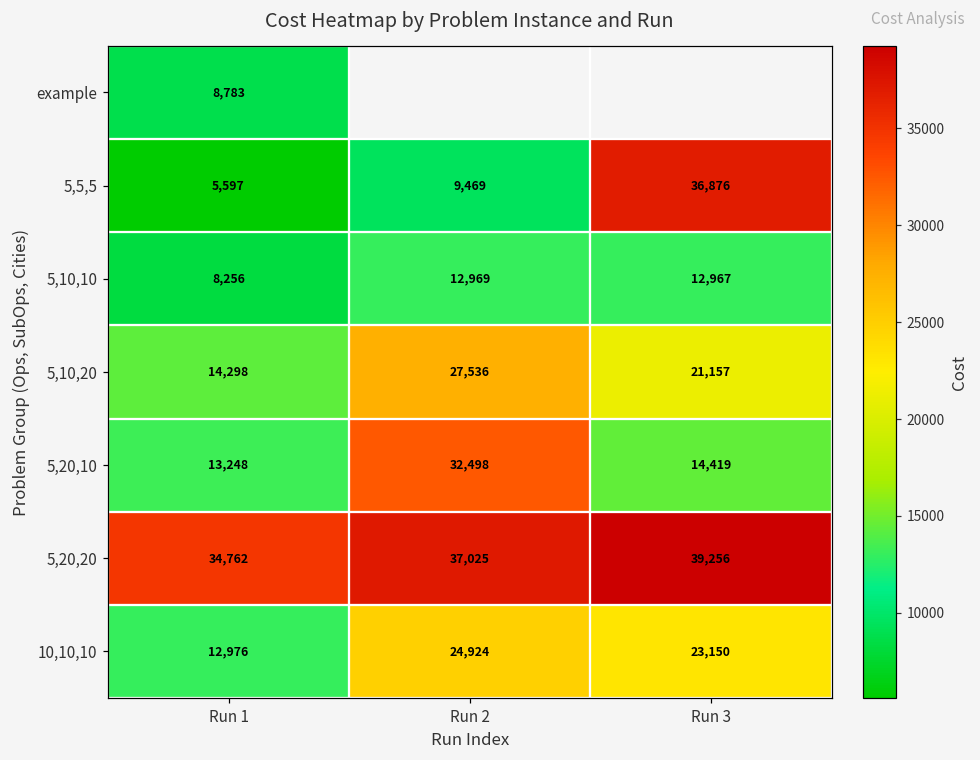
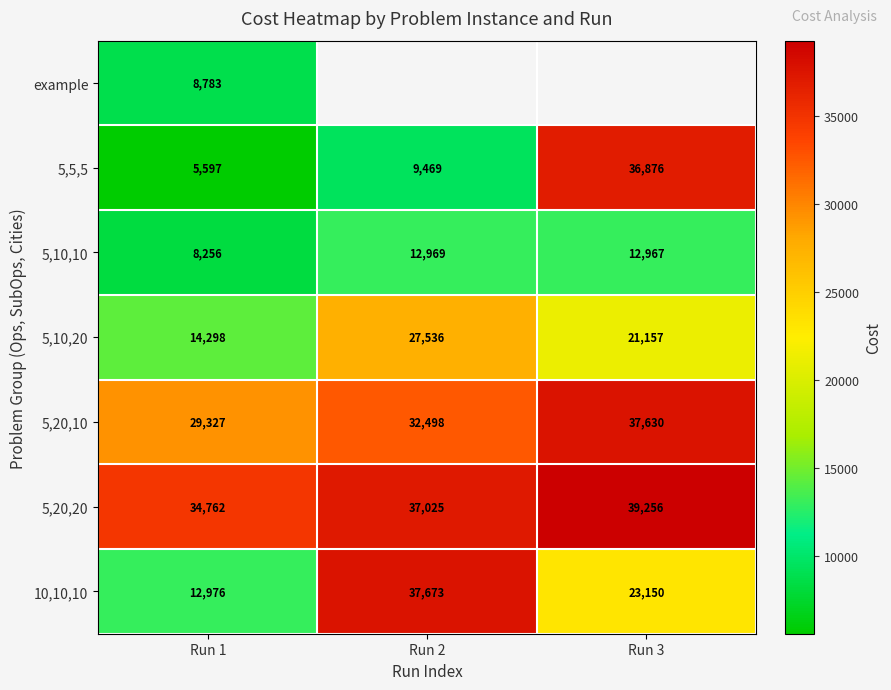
5,20,10, Run 1: 13,248 -> 29,327
5,20,10, Run 3: 14,419 -> 37,630
10,10,10, Run 2: 24,924 -> 37,673
